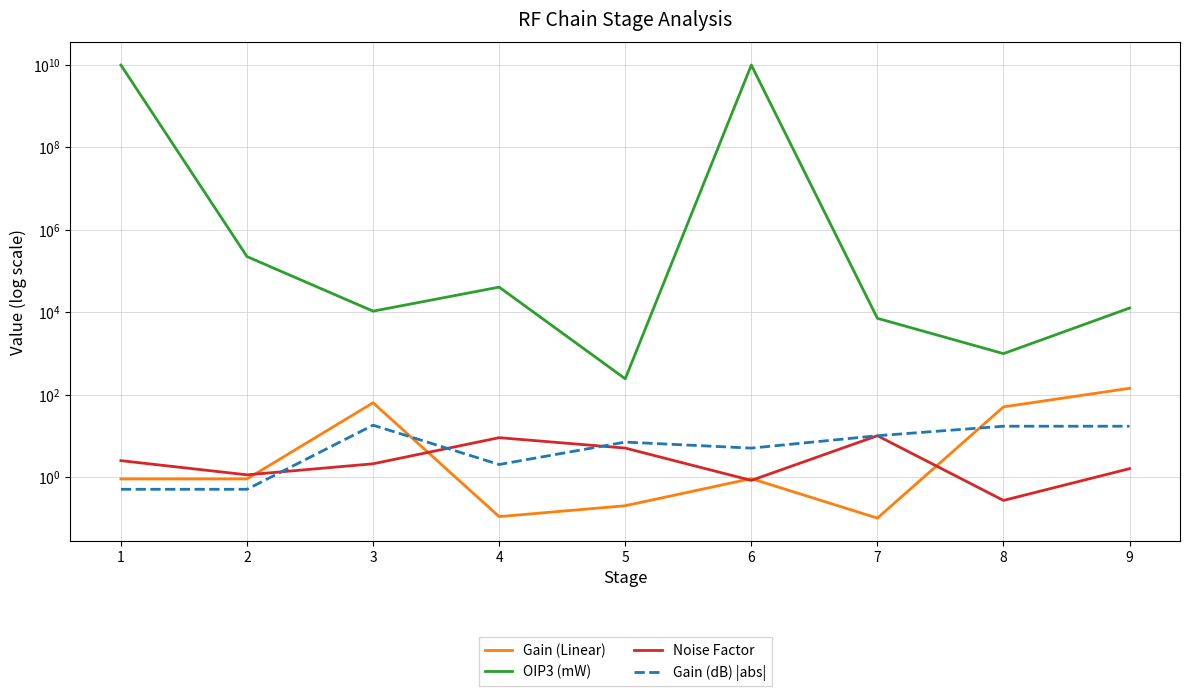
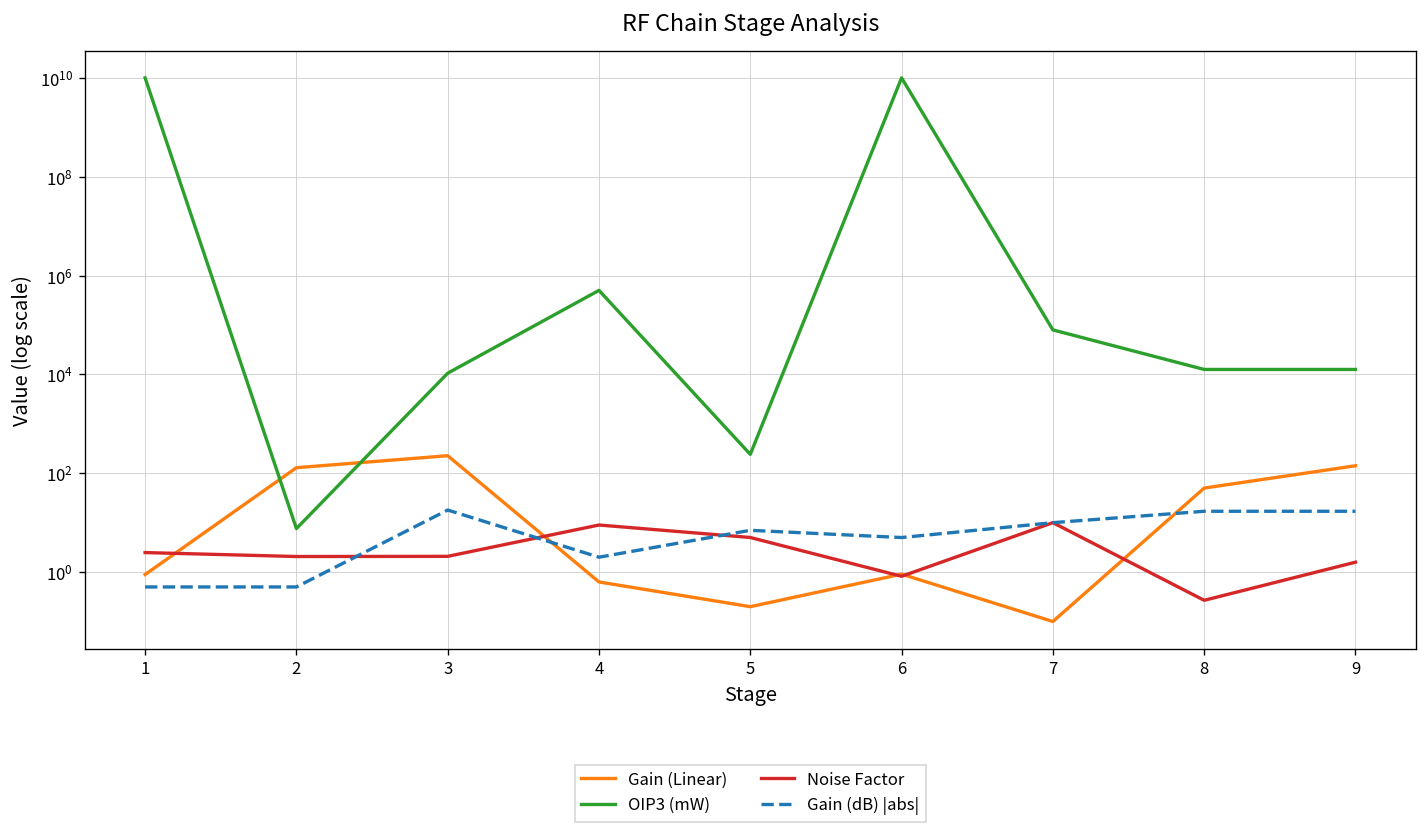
Gain (Linear), 2: 0.9 -> 130
OIP3 (mW), 2: 200000 -> 8
Noise Factor, 2: 1.1 -> 2
Gain (Linear), 3: 60 -> 200
Gain (Linear), 4: 0.11 -> 0.6
OIP3 (mW), 4: 40000 -> 500000
OIP3 (mW), 7: 7000 -> 80000
OIP3 (mW), 8: 1000 -> 13000
